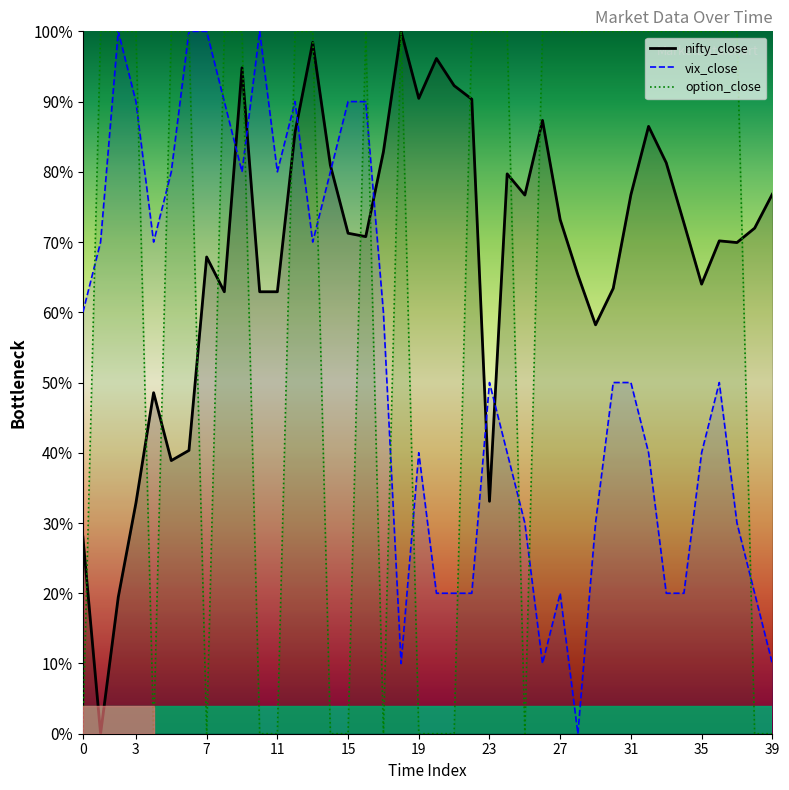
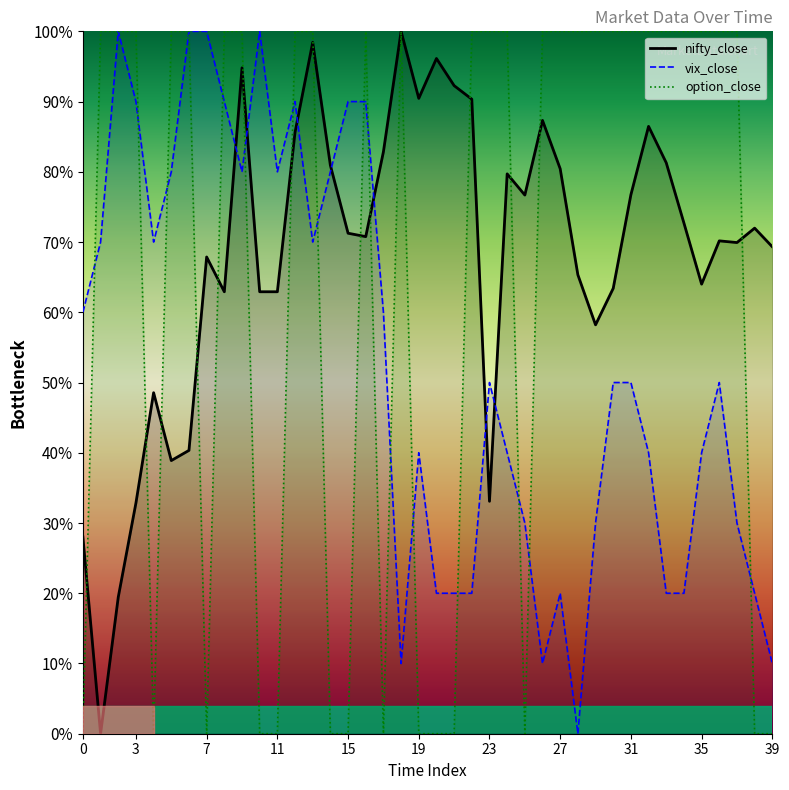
nifty_close, 27: 73% -> 80%
nifty_close, 39: 77% -> 69%
